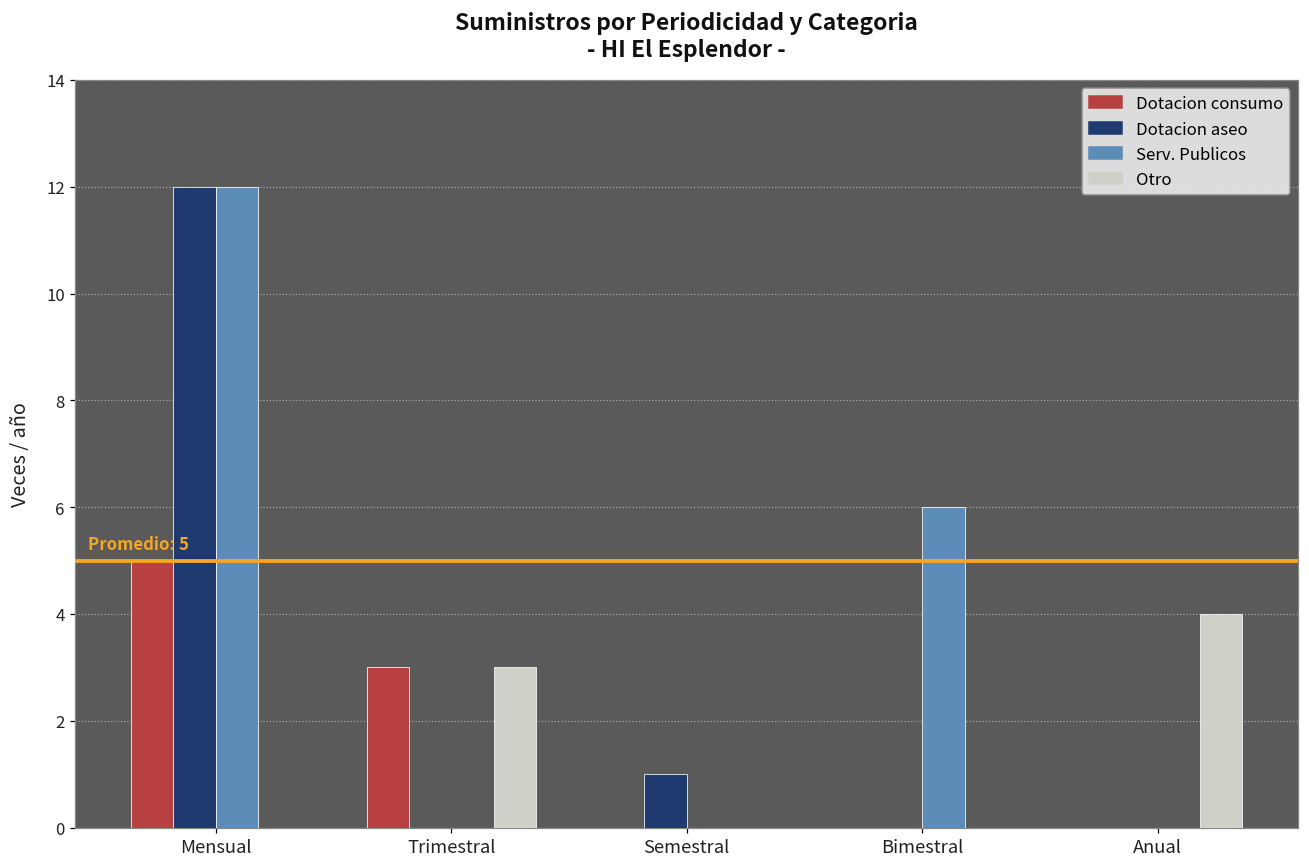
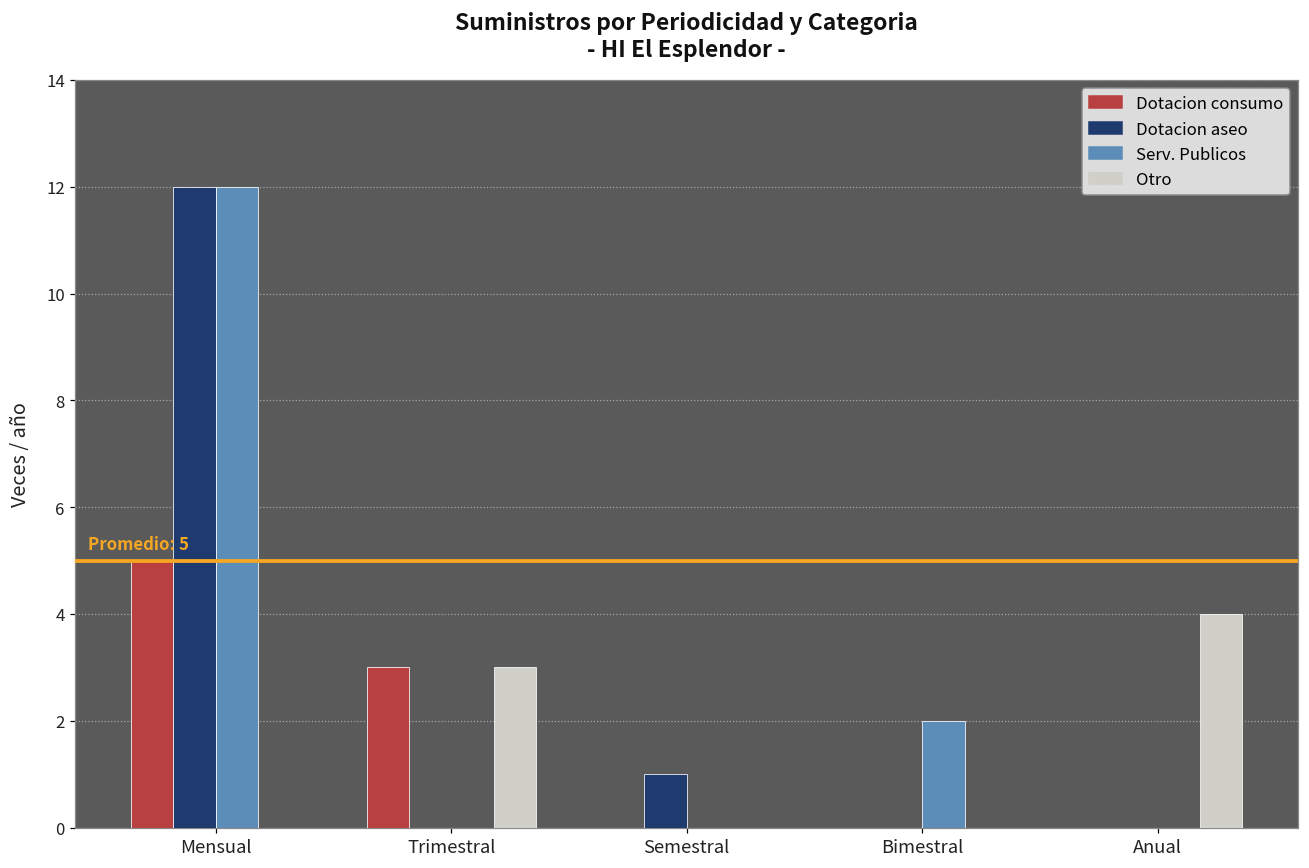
Serv. Publicos, Bimestral: 6 -> 2
